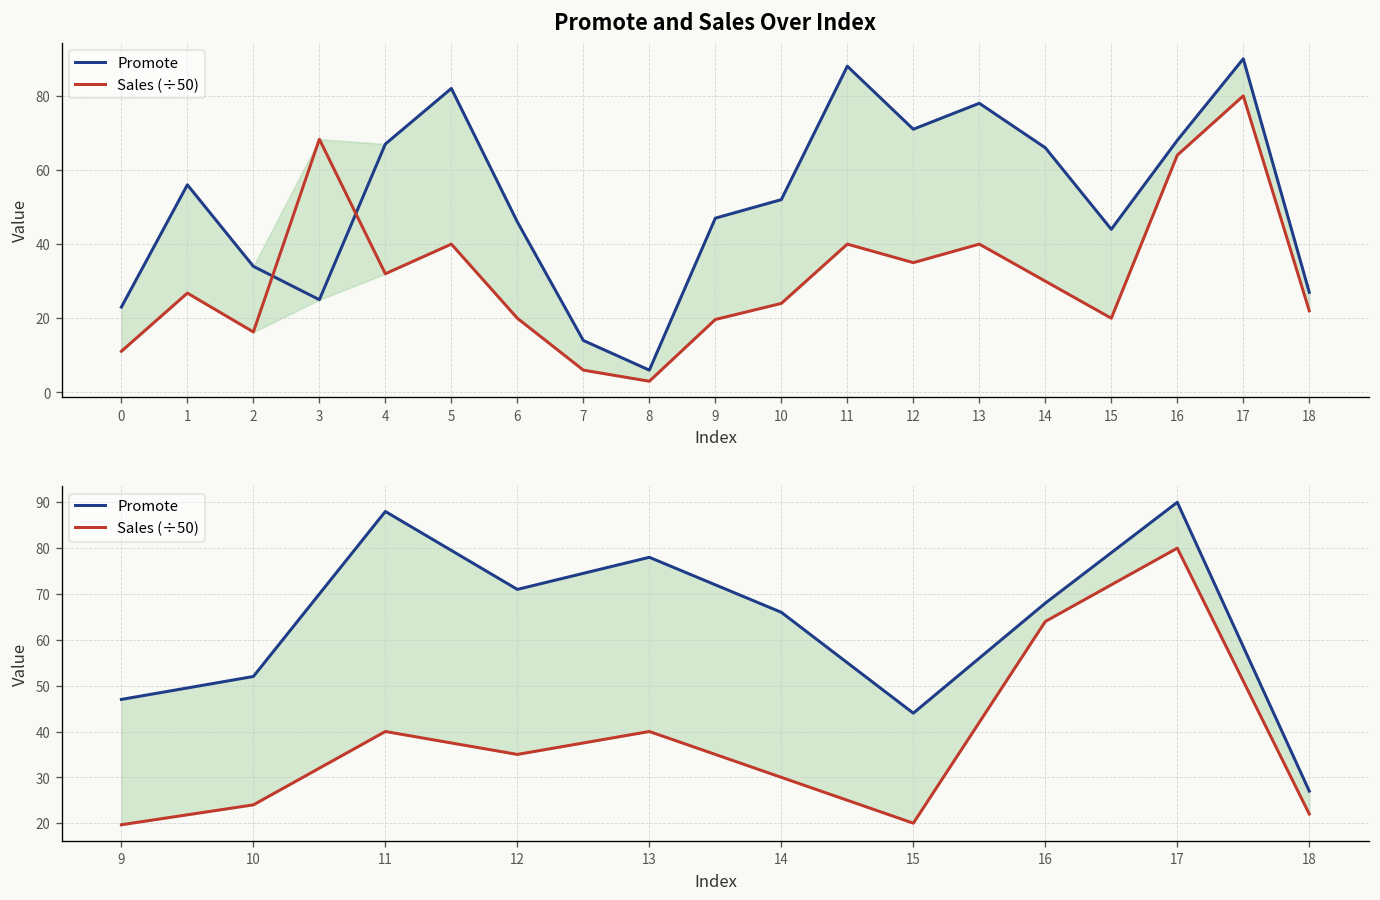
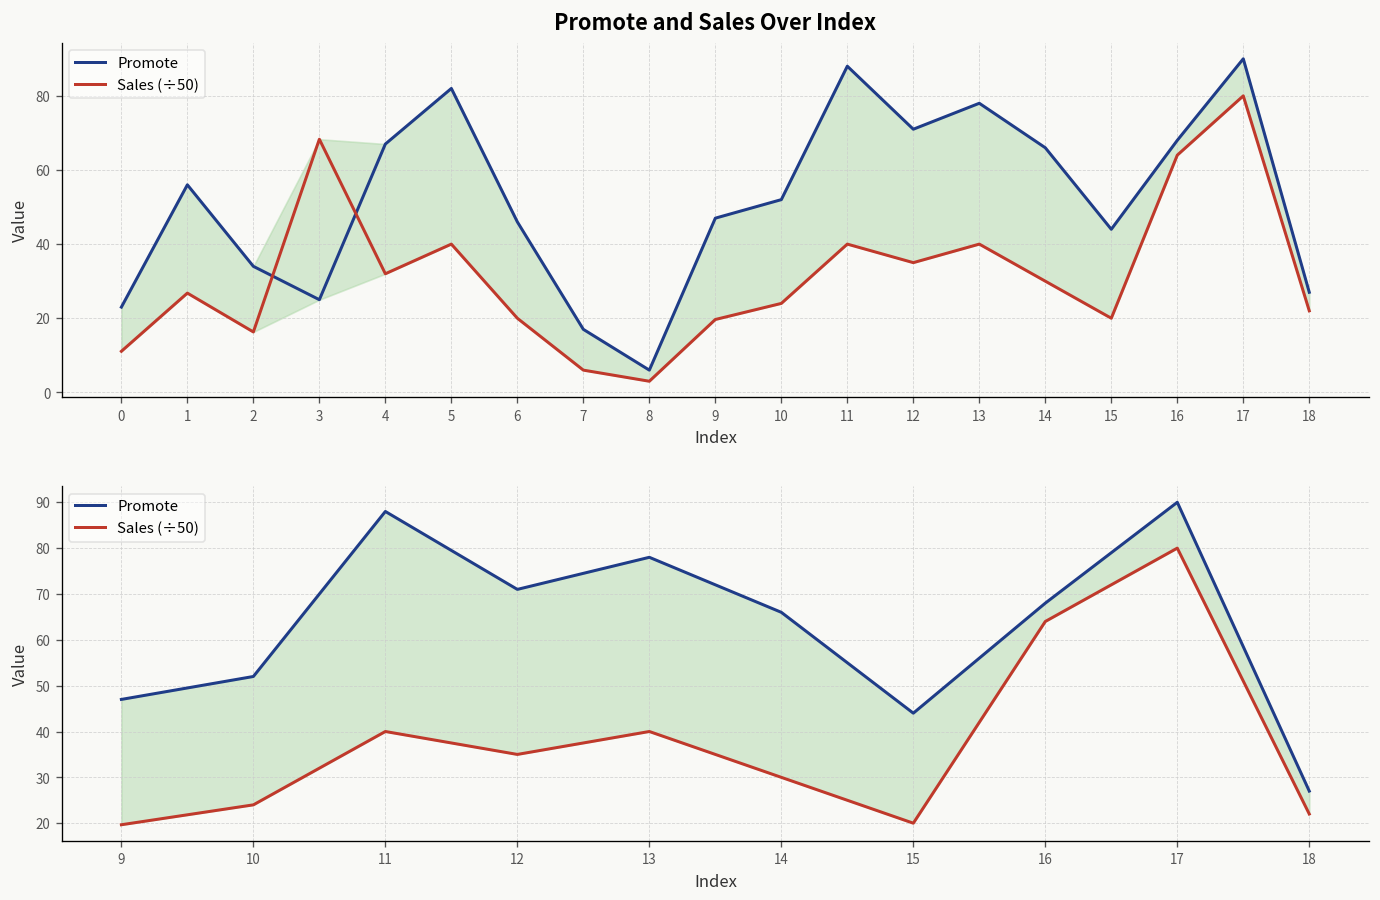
Promote and Sales Over Index, Promote, 7: 14 -> 17
